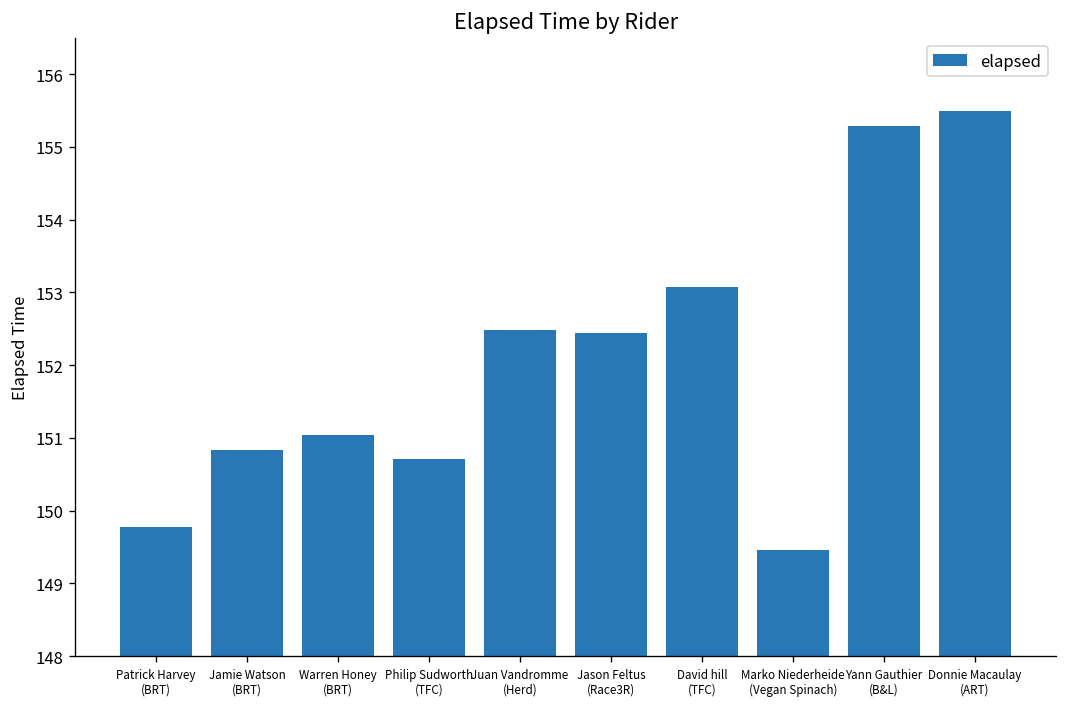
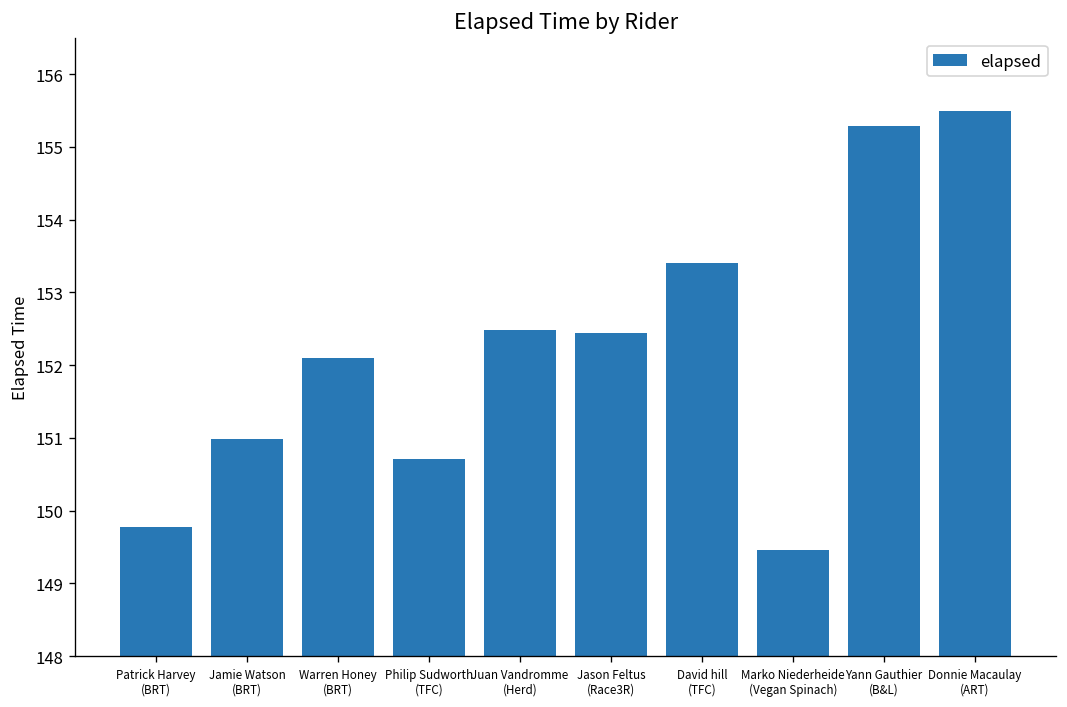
Jamie Watson (BRT): 150.8 -> 151.0
Warren Honey (BRT): 151.0 -> 152.1
David hill (TFC): 153.1 -> 153.4
